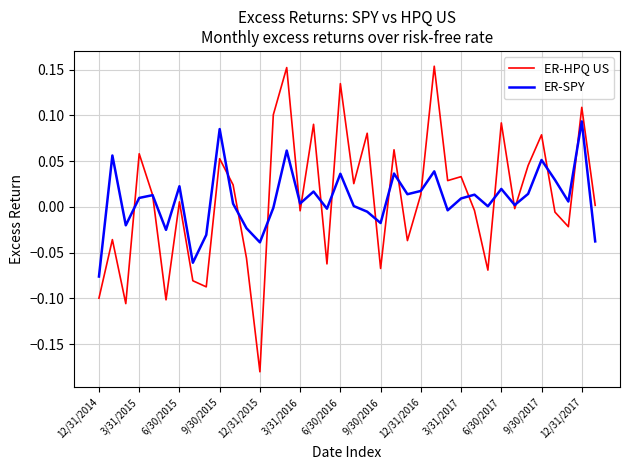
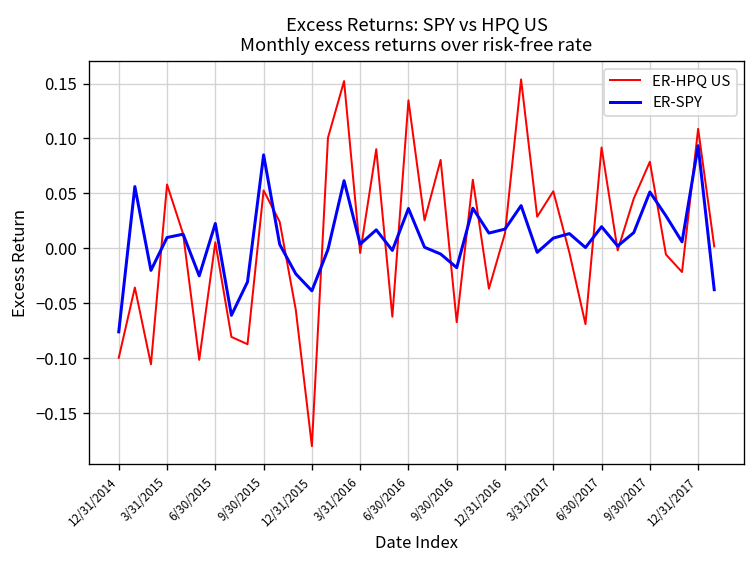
ER-HPQ US, 3/31/2017: 0.03 -> 0.05
